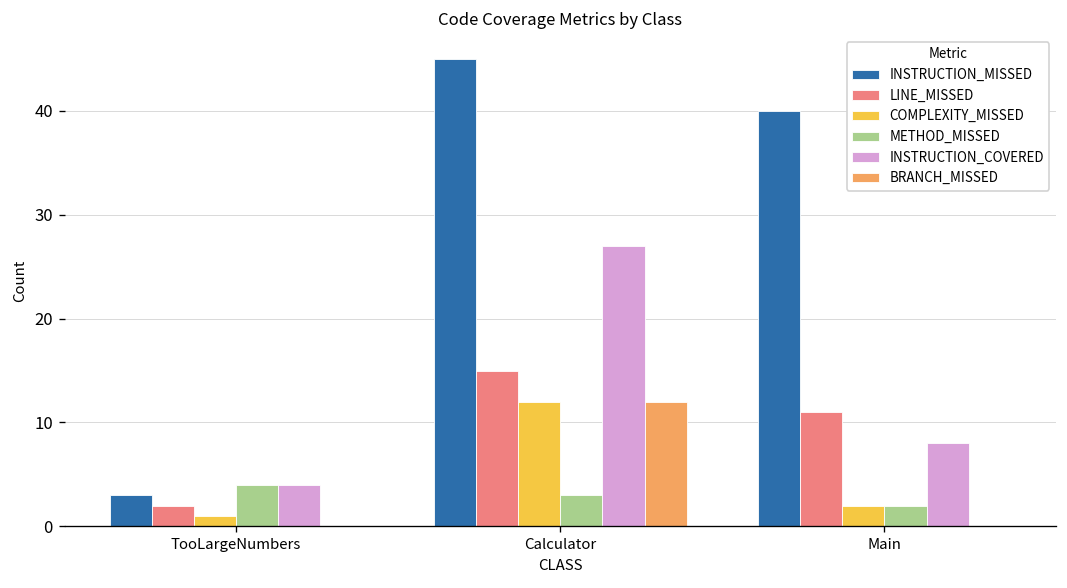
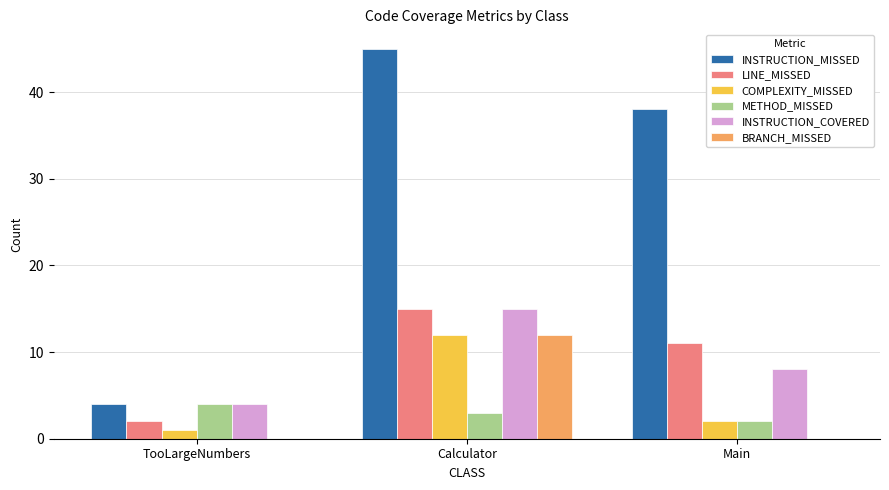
INSTRUCTION_MISSED, TooLargeNumbers: 3 -> 4
INSTRUCTION_COVERED, Calculator: 27 -> 15
INSTRUCTION_MISSED, Main: 40 -> 38
